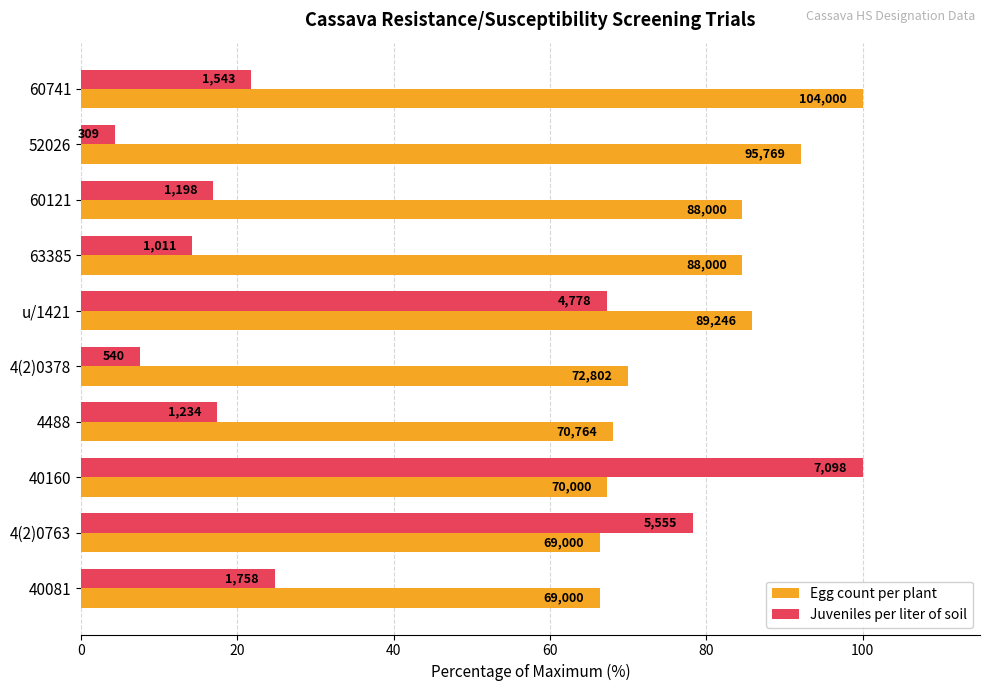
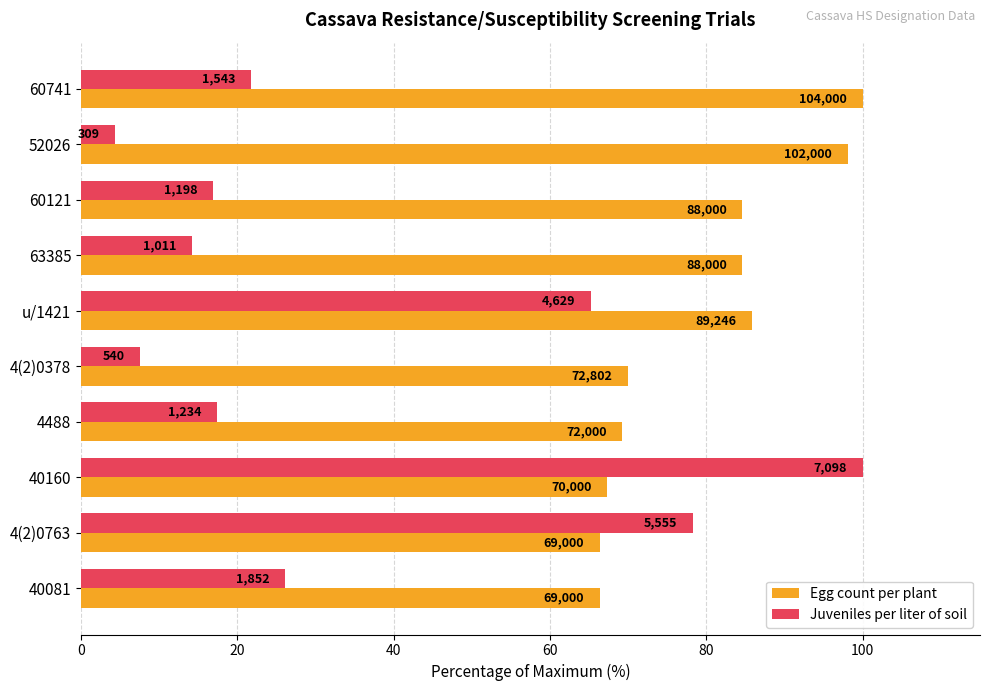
Egg count per plant, 52026: 95,769 -> 102,000
Juveniles per liter of soil, u/1421: 4,778 -> 4,629
Egg count per plant, 4488: 70,764 -> 72,000
Juveniles per liter of soil, 40081: 1,758 -> 1,852
